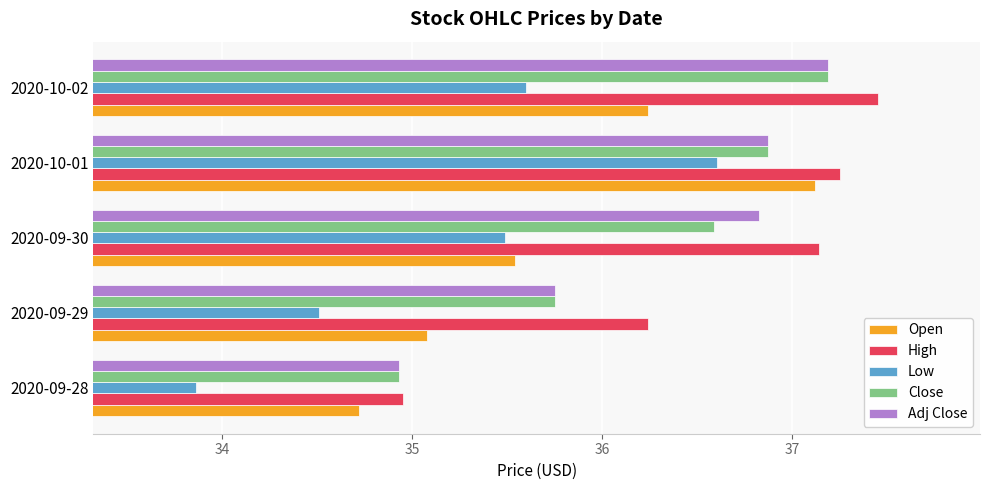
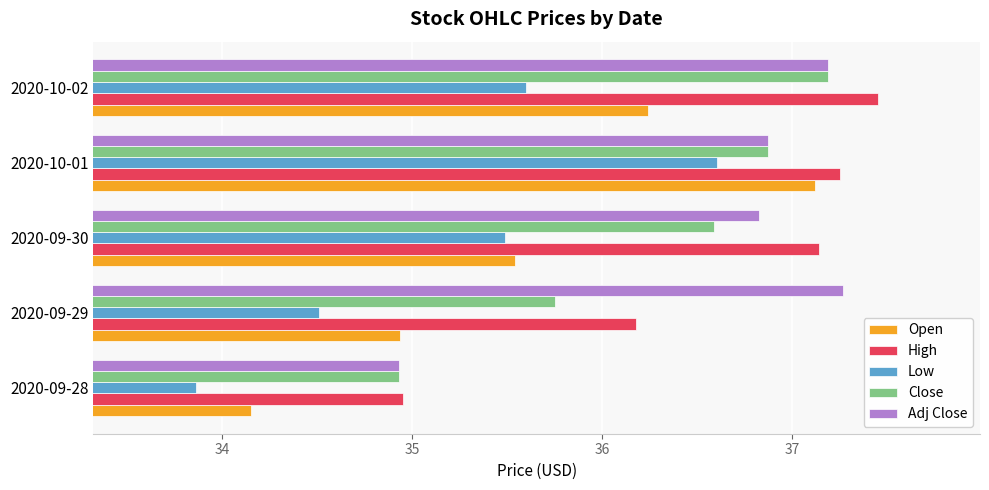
Adj Close, 2020-09-29: 35.75 -> 37.27
High, 2020-09-29: 36.24 -> 36.18
Open, 2020-09-29: 35.08 -> 34.93
Open, 2020-09-28: 34.72 -> 34.15
